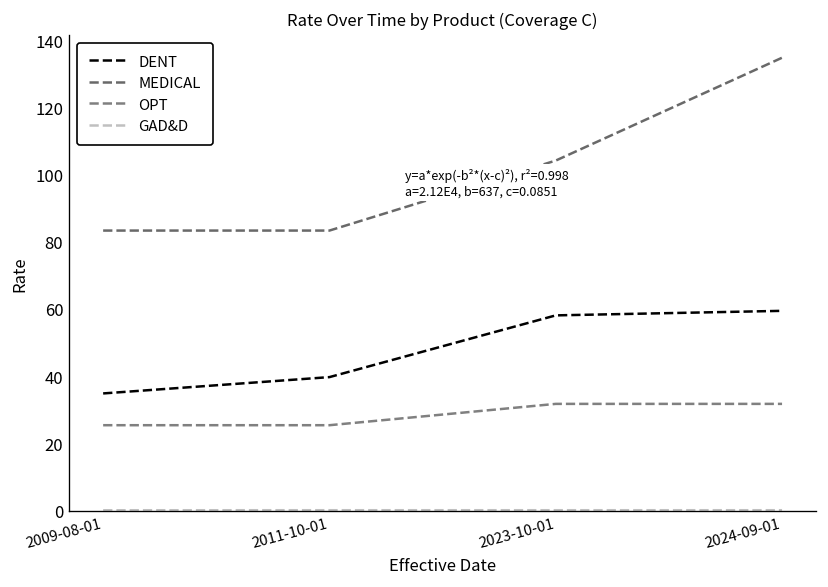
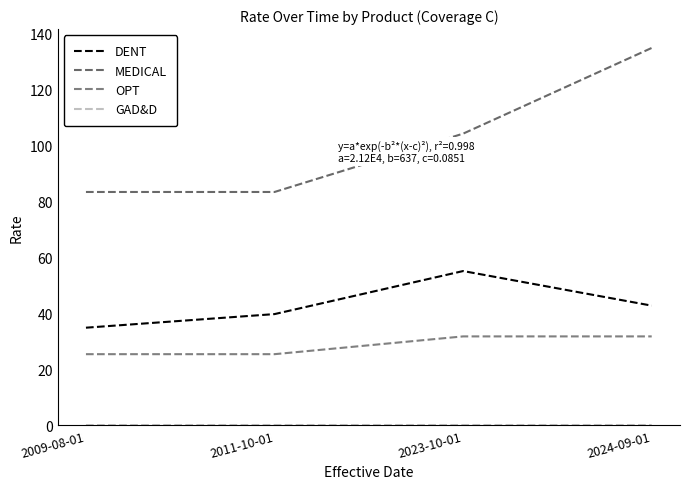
DENT, 2023-10-01: 58 -> 55
DENT, 2024-09-01: 59 -> 43
